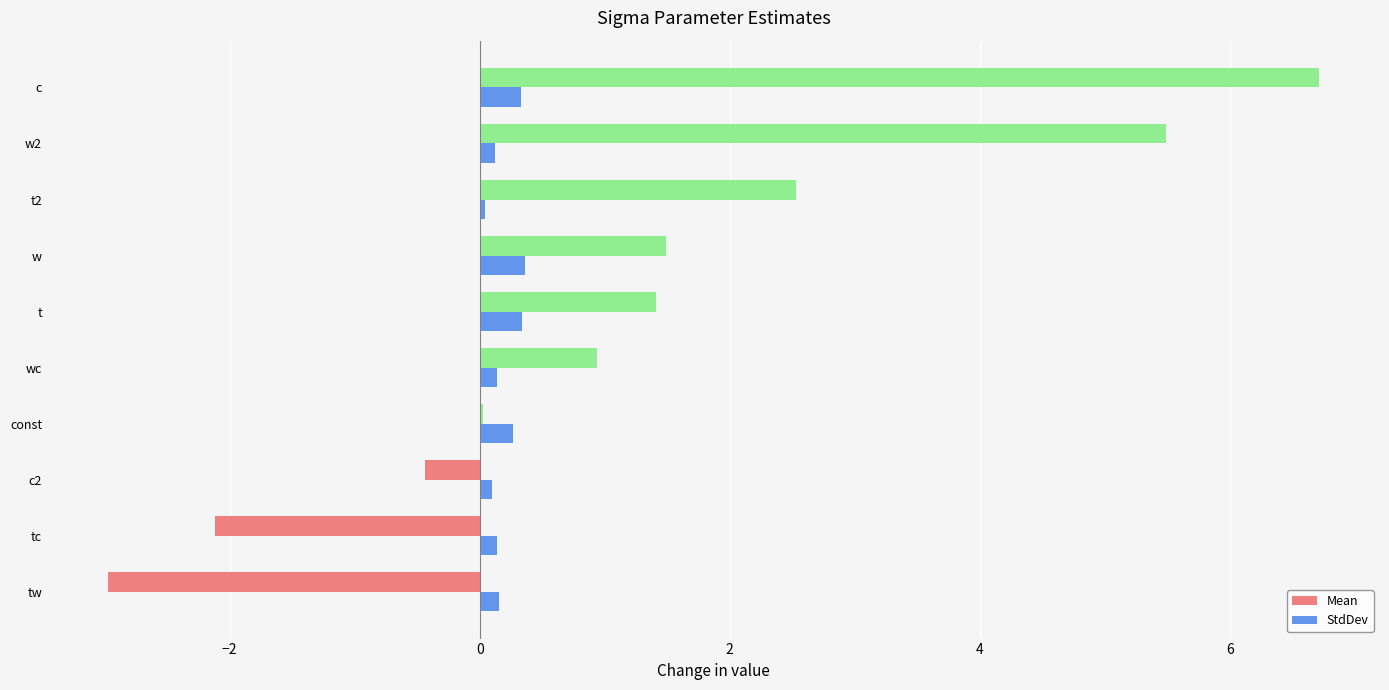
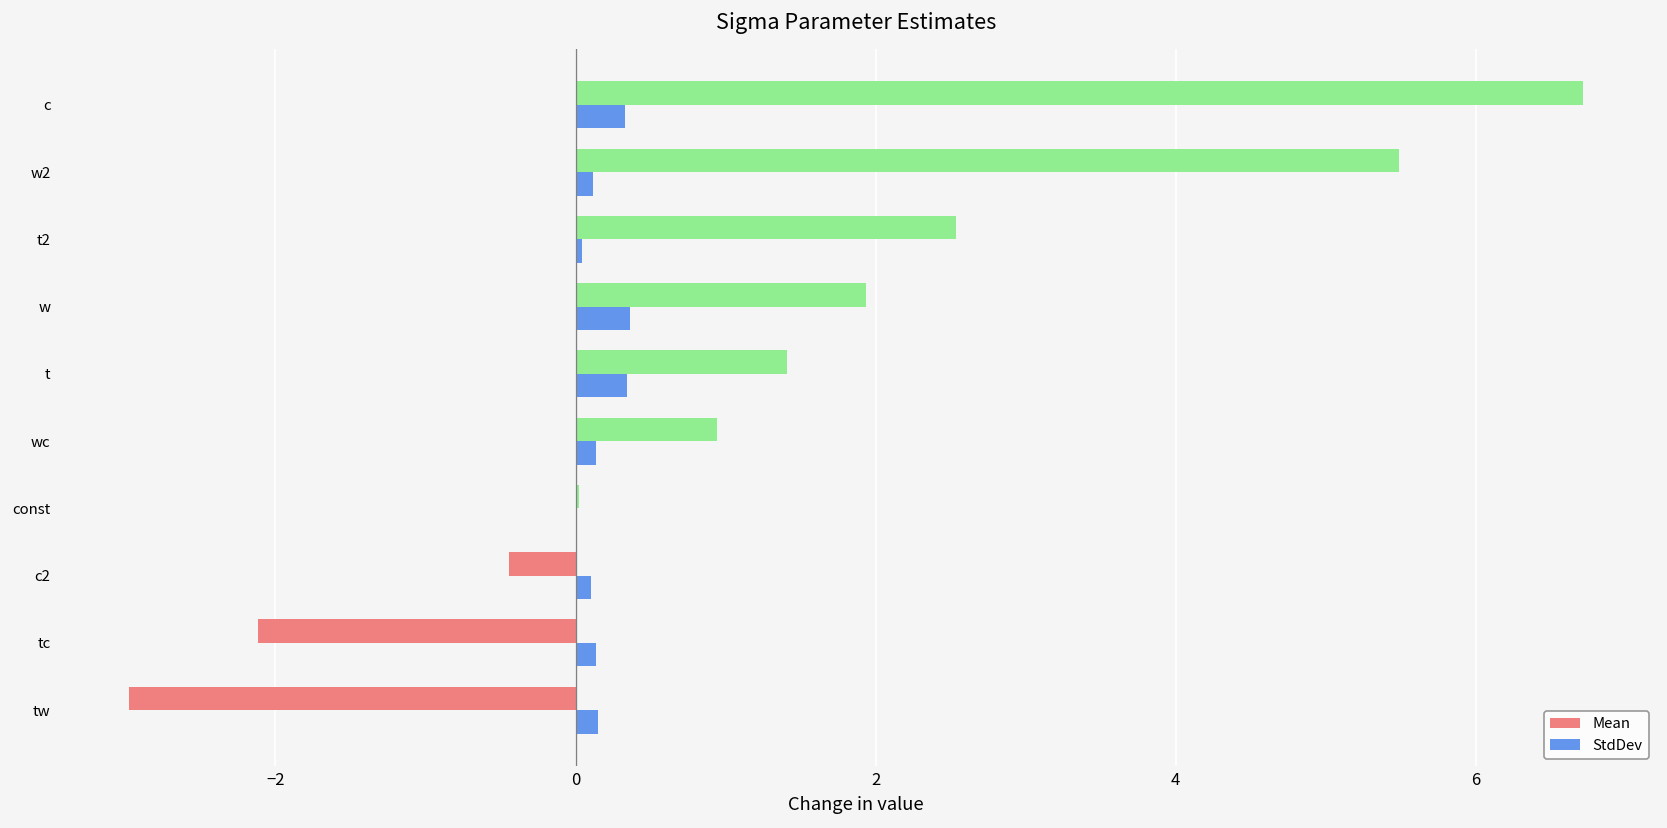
Mean, w: 1.49 -> 1.93
StdDev, const: 0.27 -> 0.01
